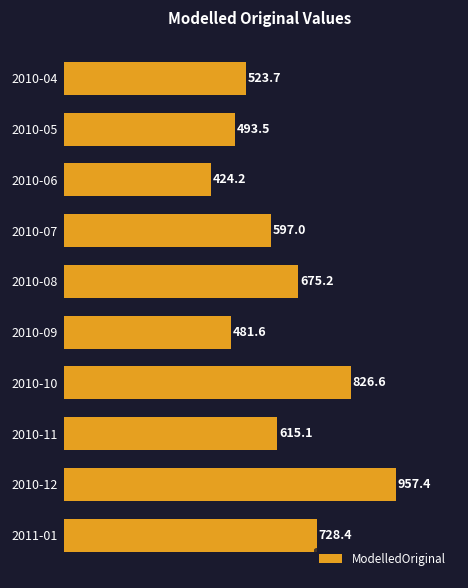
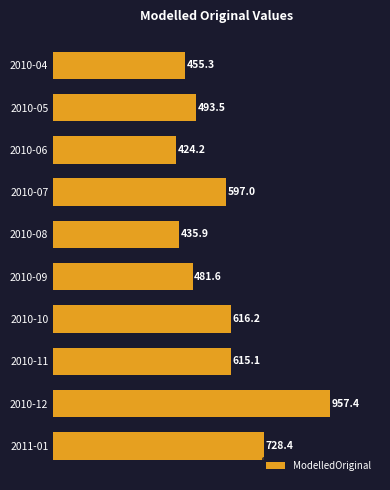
2010-04: 523.7 -> 455.3
2010-08: 675.2 -> 435.9
2010-10: 826.6 -> 616.2
